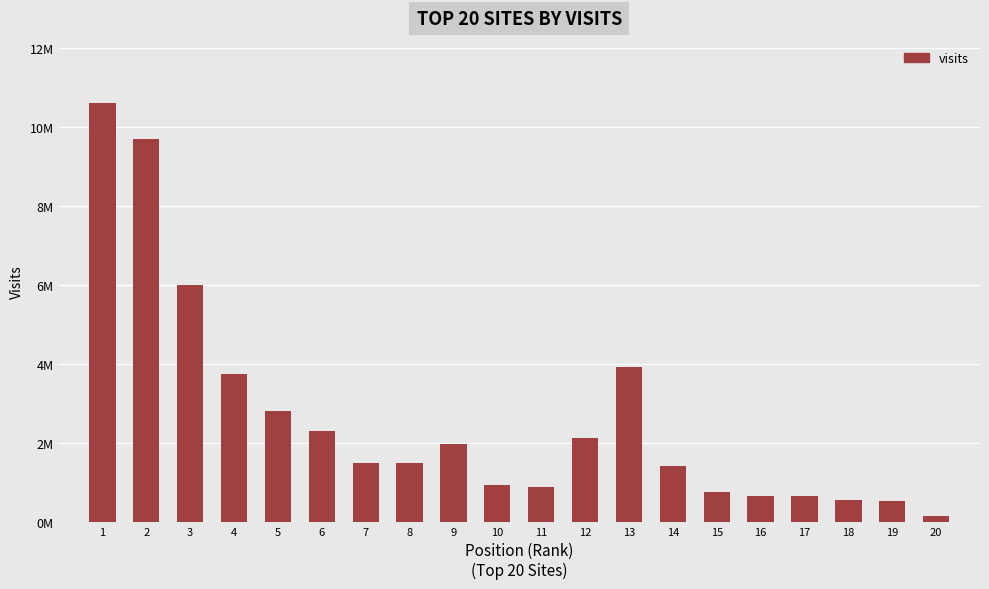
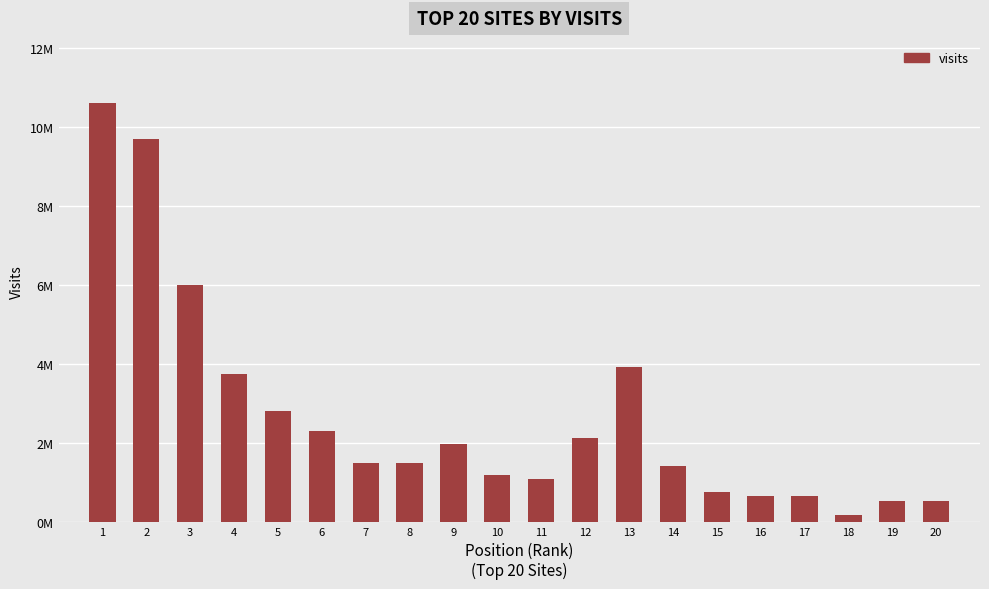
10: 900000 -> 1200000
11: 900000 -> 1100000
18: 600000 -> 200000
20: 100000 -> 500000
